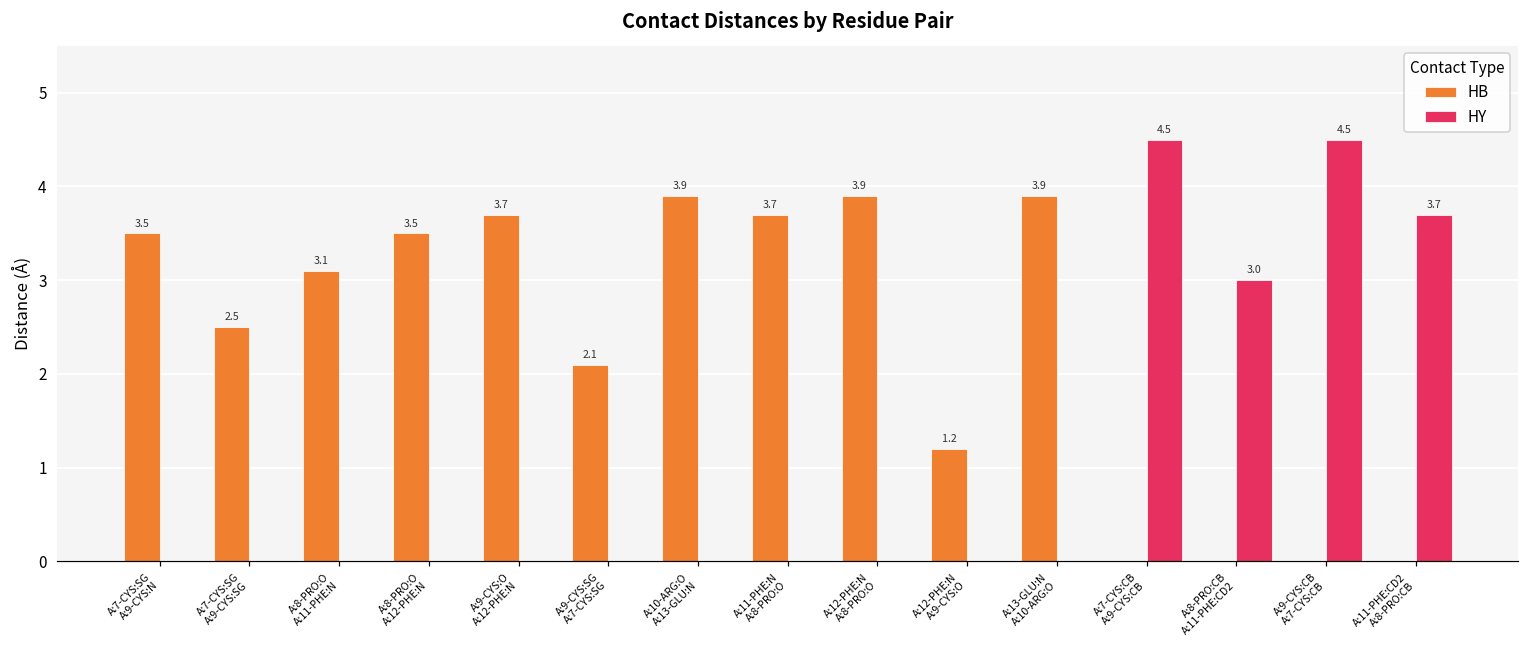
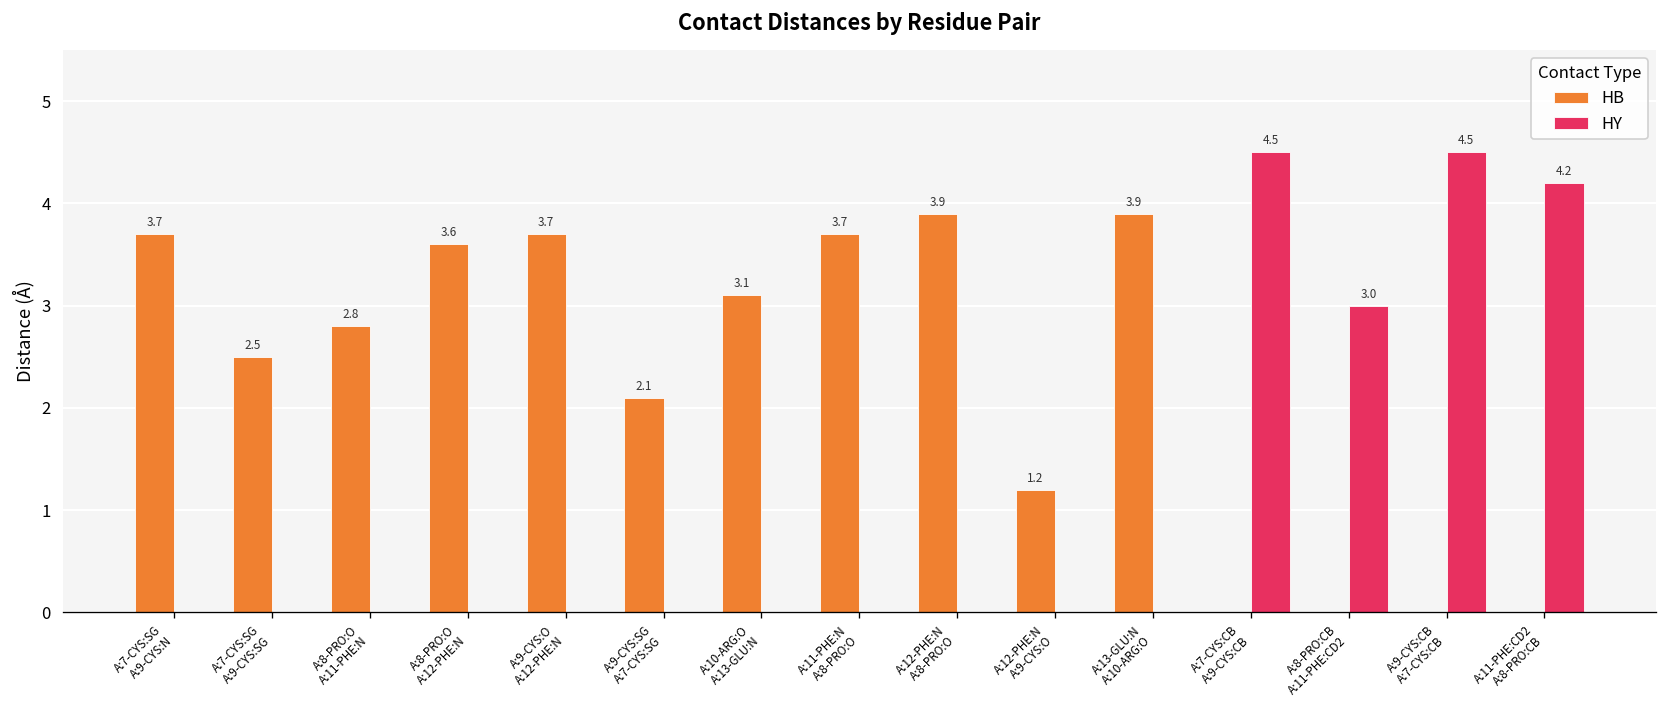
HB, A:7-CYS:SG A:9-CYS:N: 3.5 -> 3.7
HB, A:8-PRO:O A:11-PHE:N: 3.1 -> 2.8
HB, A:8-PRO:O A:12-PHE:N: 3.5 -> 3.6
HB, A:10-ARG:O A:13-GLU:N: 3.9 -> 3.1
HY, A:11-PHE:CD2 A:8-PRO:CB: 3.7 -> 4.2
